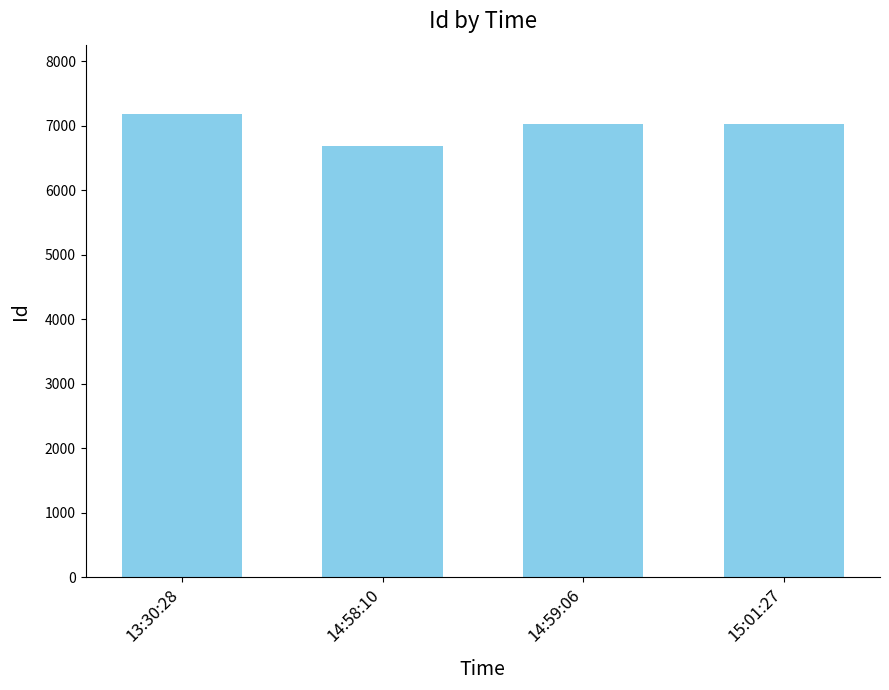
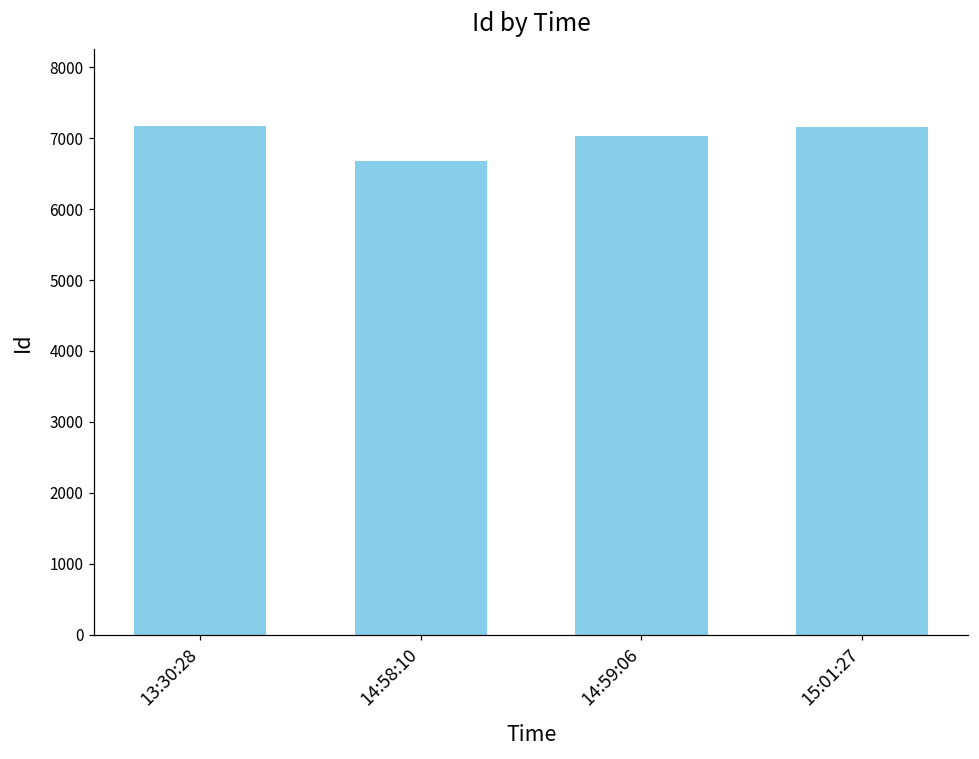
15:01:27: 7000 -> 7200
